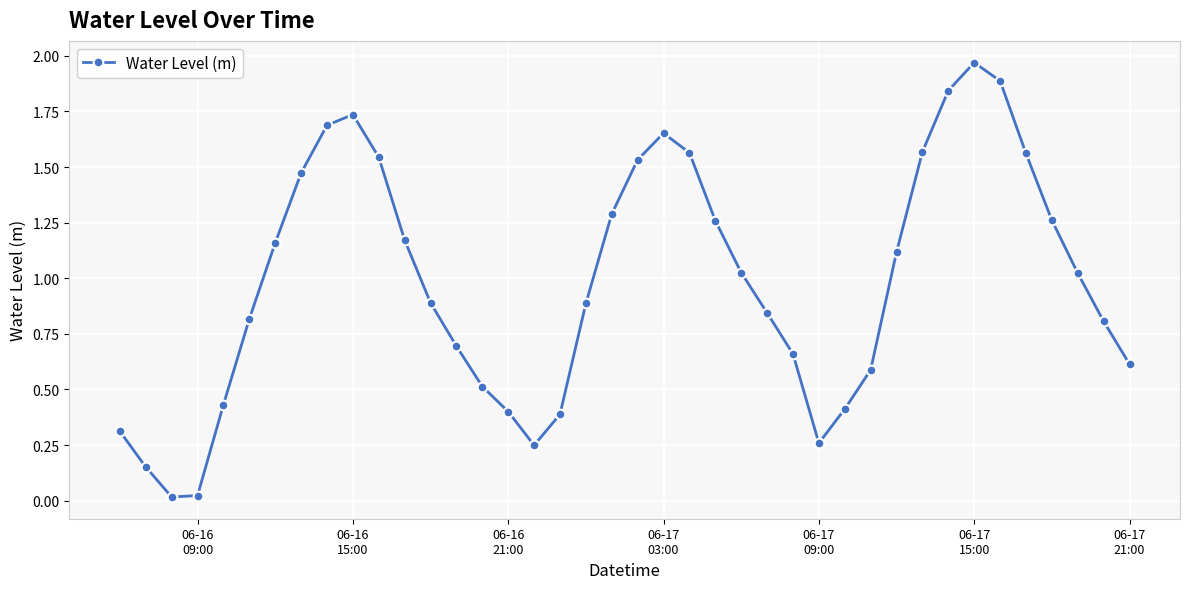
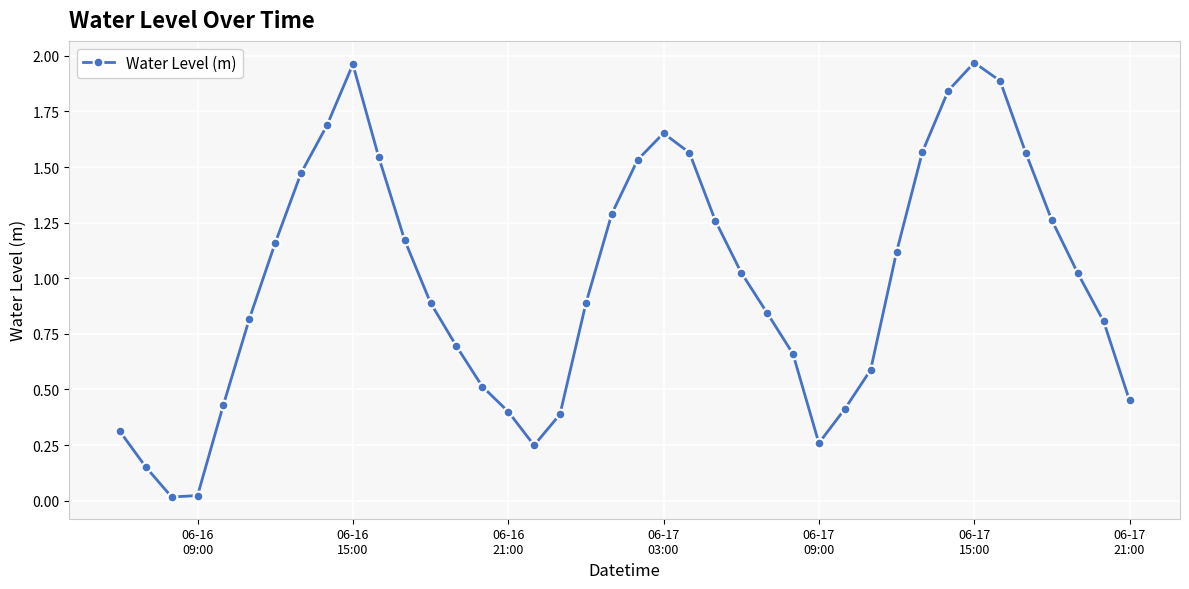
06-16 15:00: 1.74 -> 1.96
06-17 21:00: 0.61 -> 0.45
